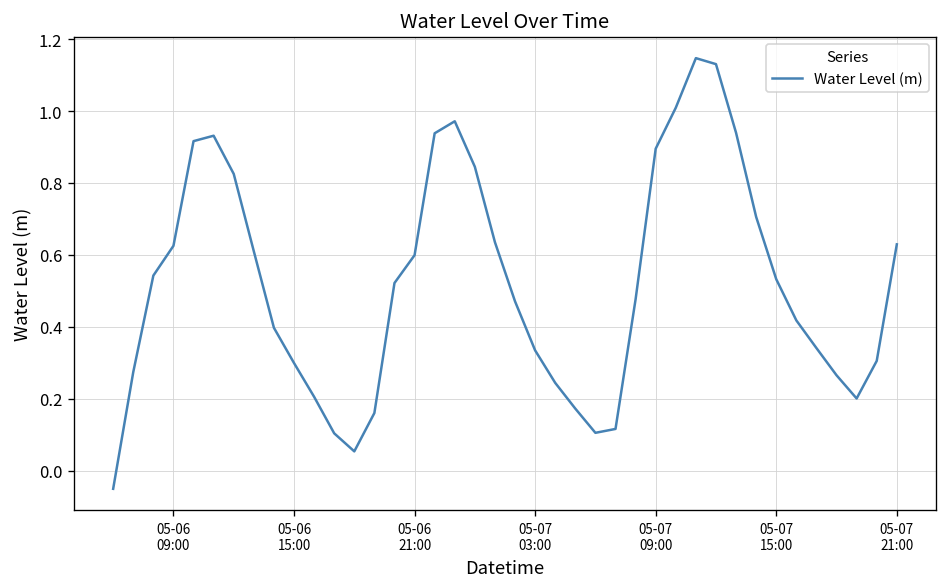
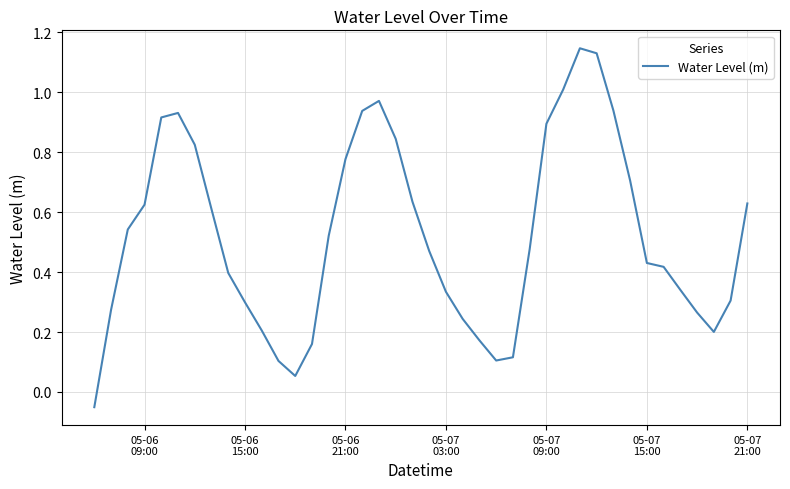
05-06 21:00: 0.60 -> 0.78
05-07 15:00: 0.53 -> 0.43
